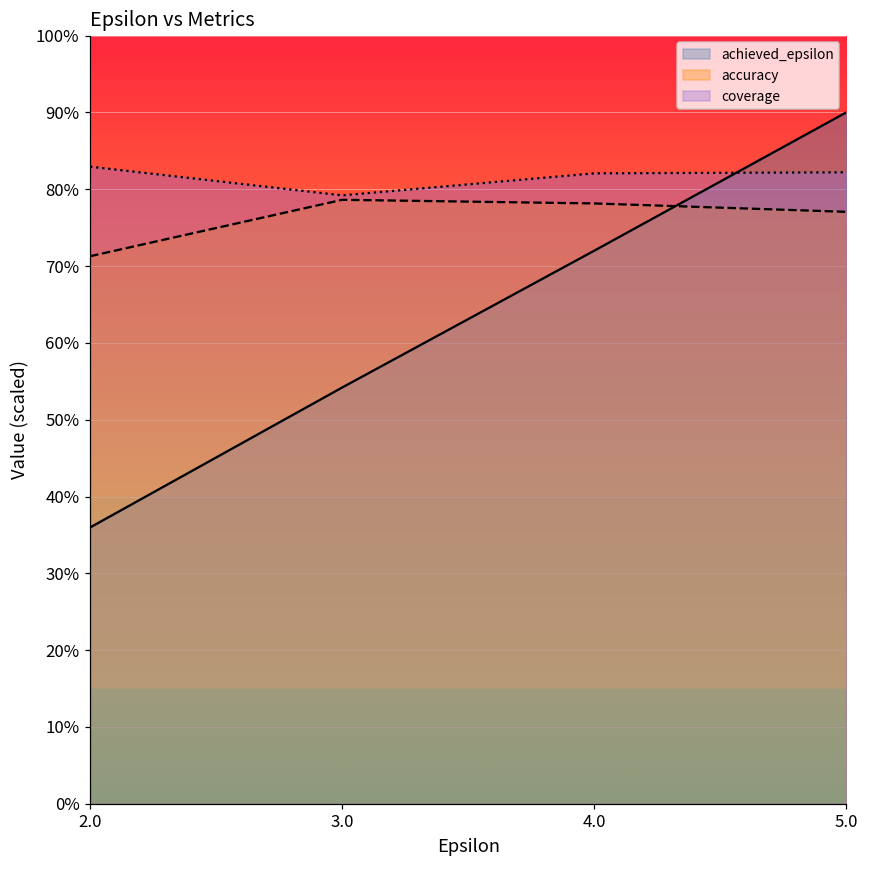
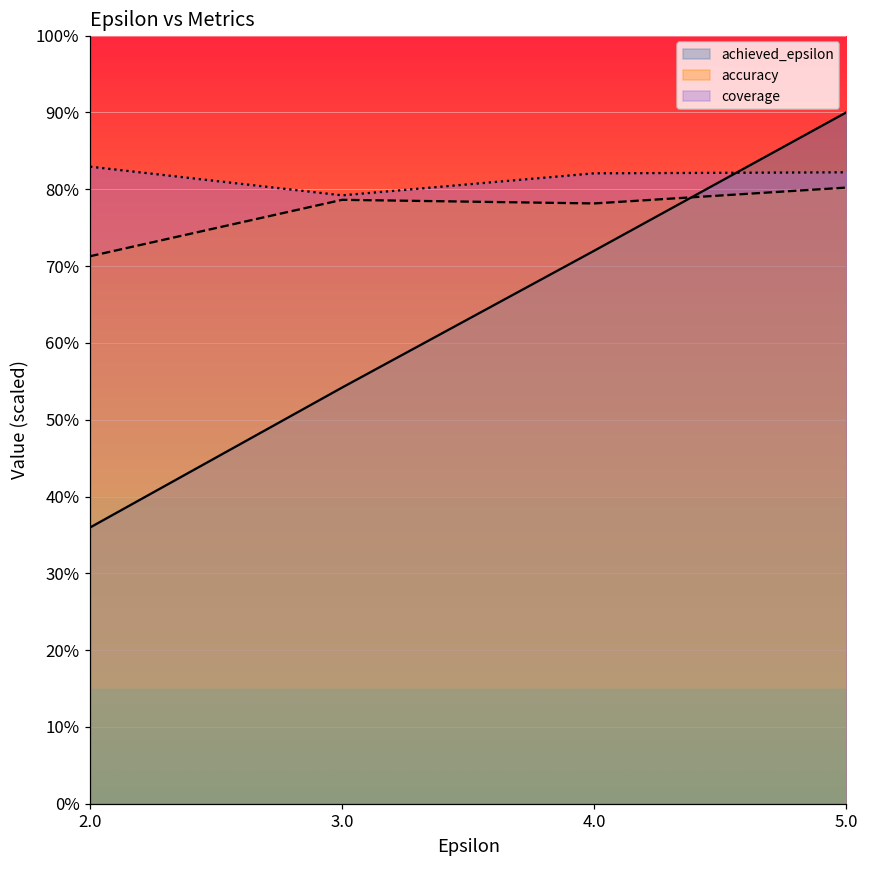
accuracy, 5.0: 77% -> 80%
